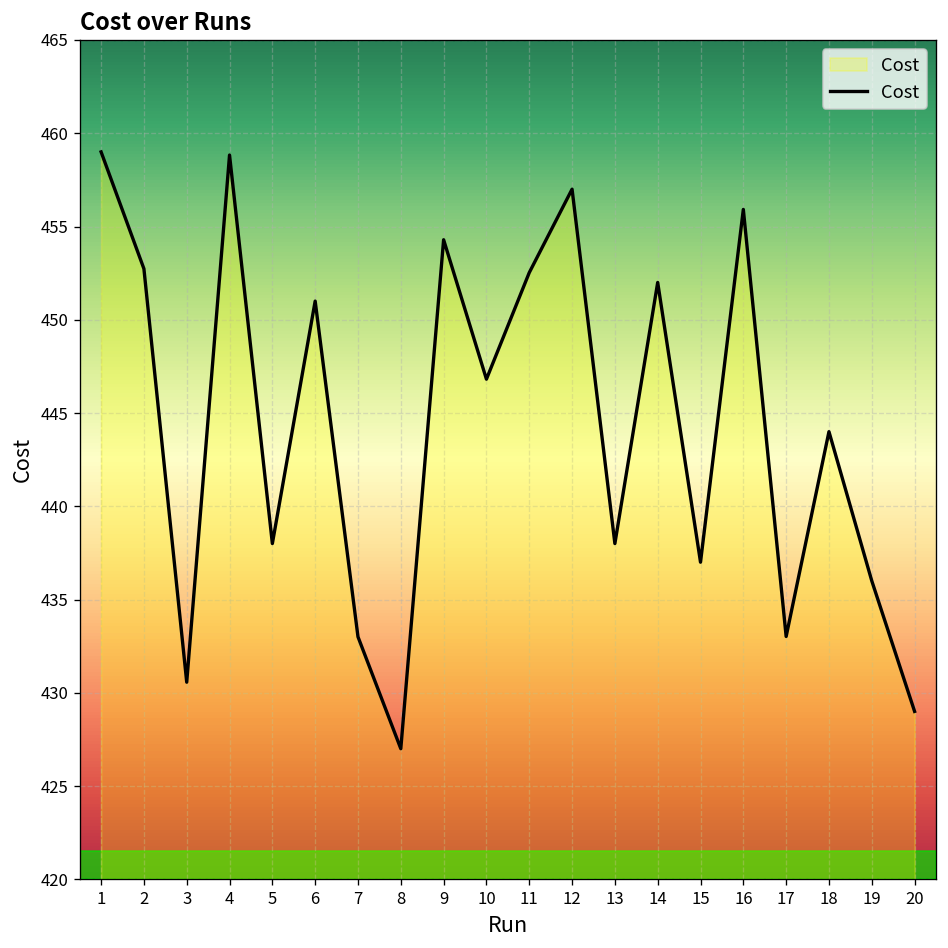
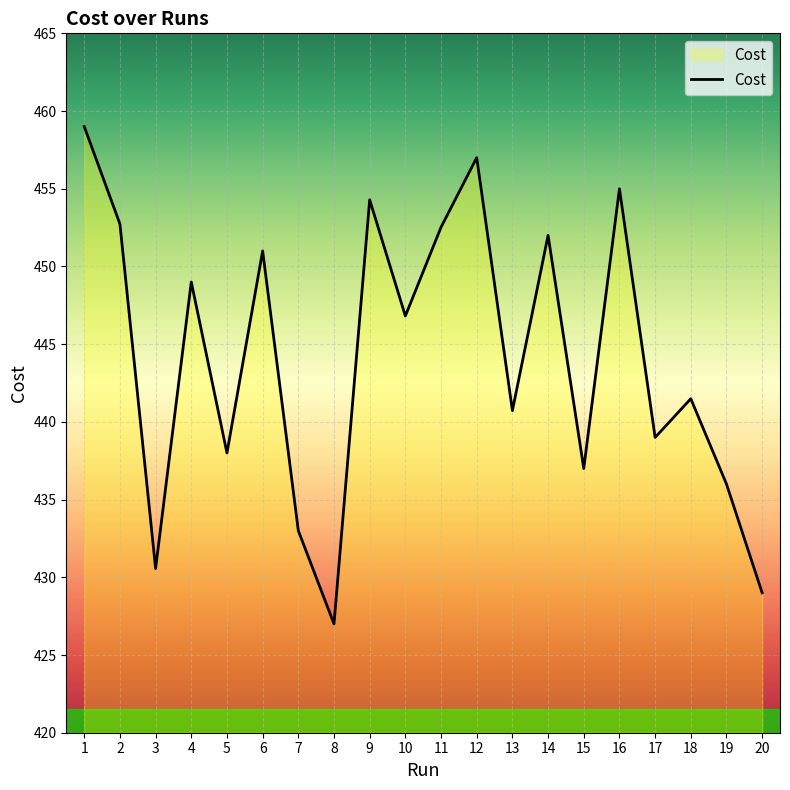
4: 458.8 -> 449.0
13: 438.0 -> 440.7
16: 455.9 -> 455.0
17: 433.0 -> 439.0
18: 444.0 -> 441.5
